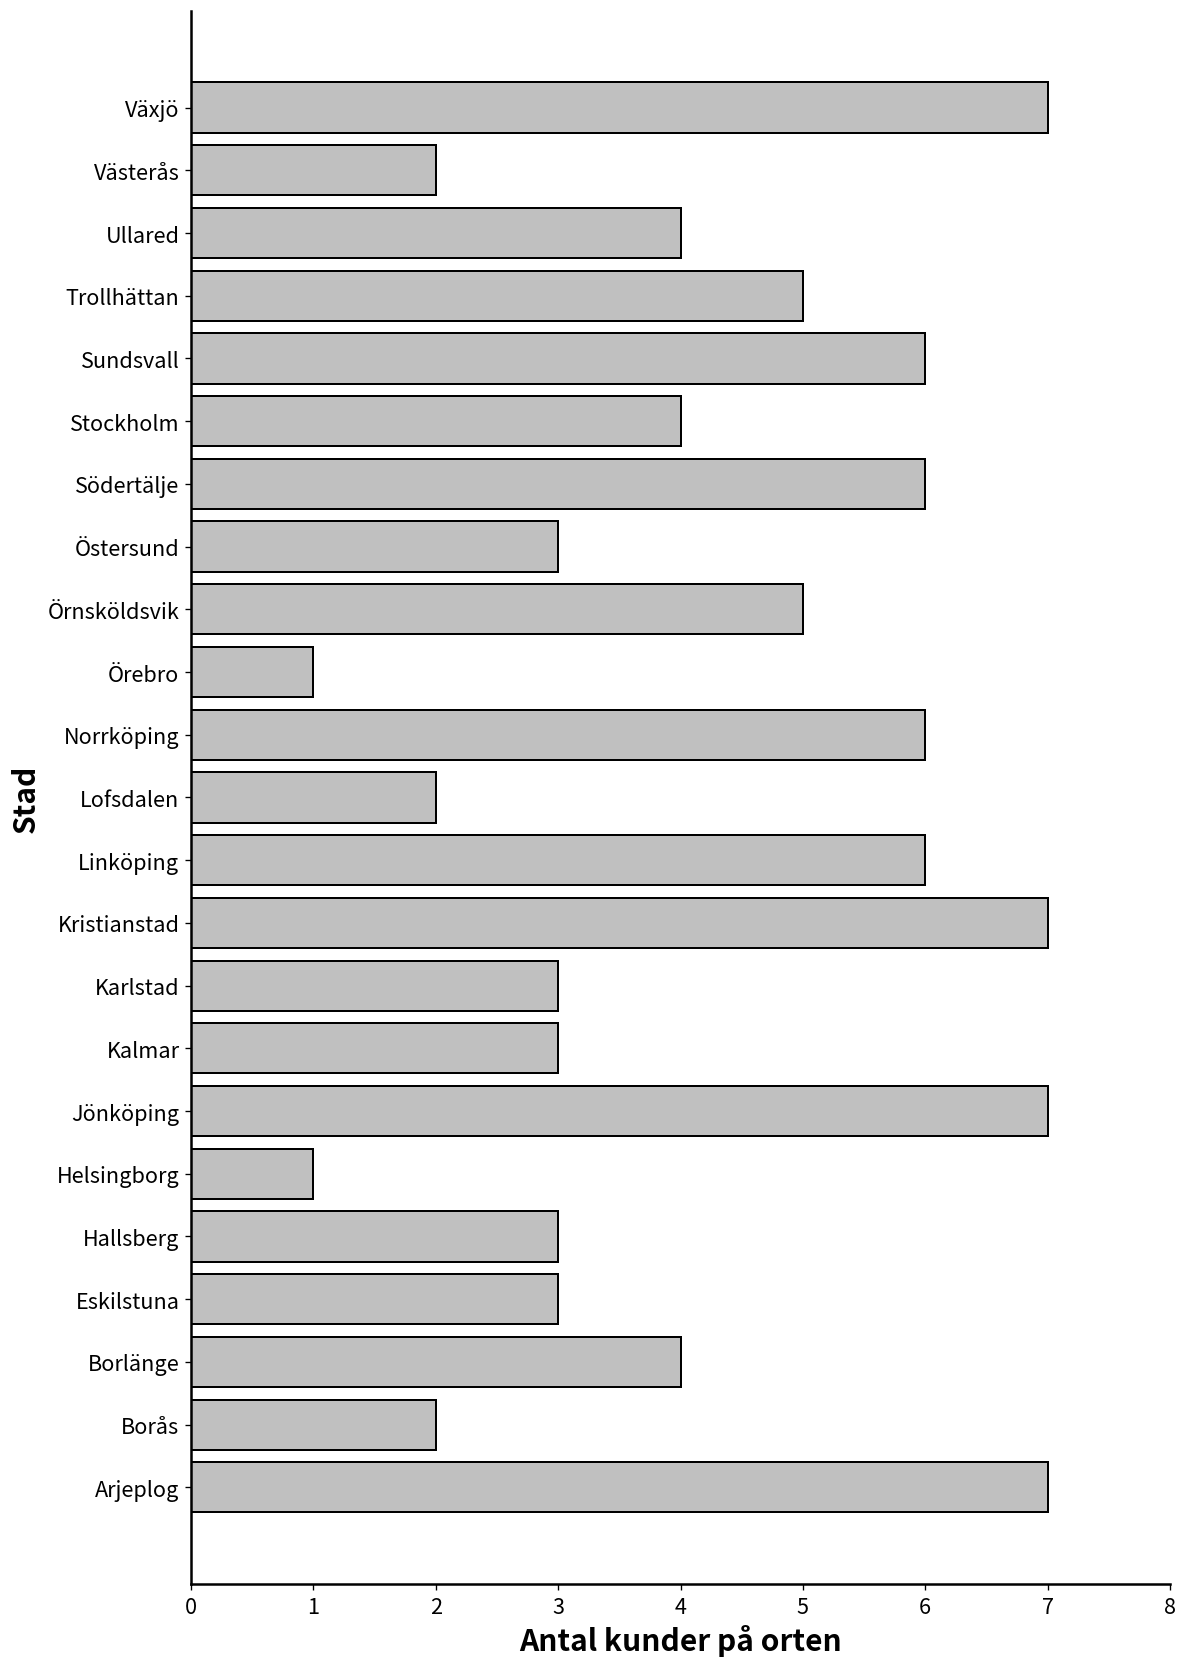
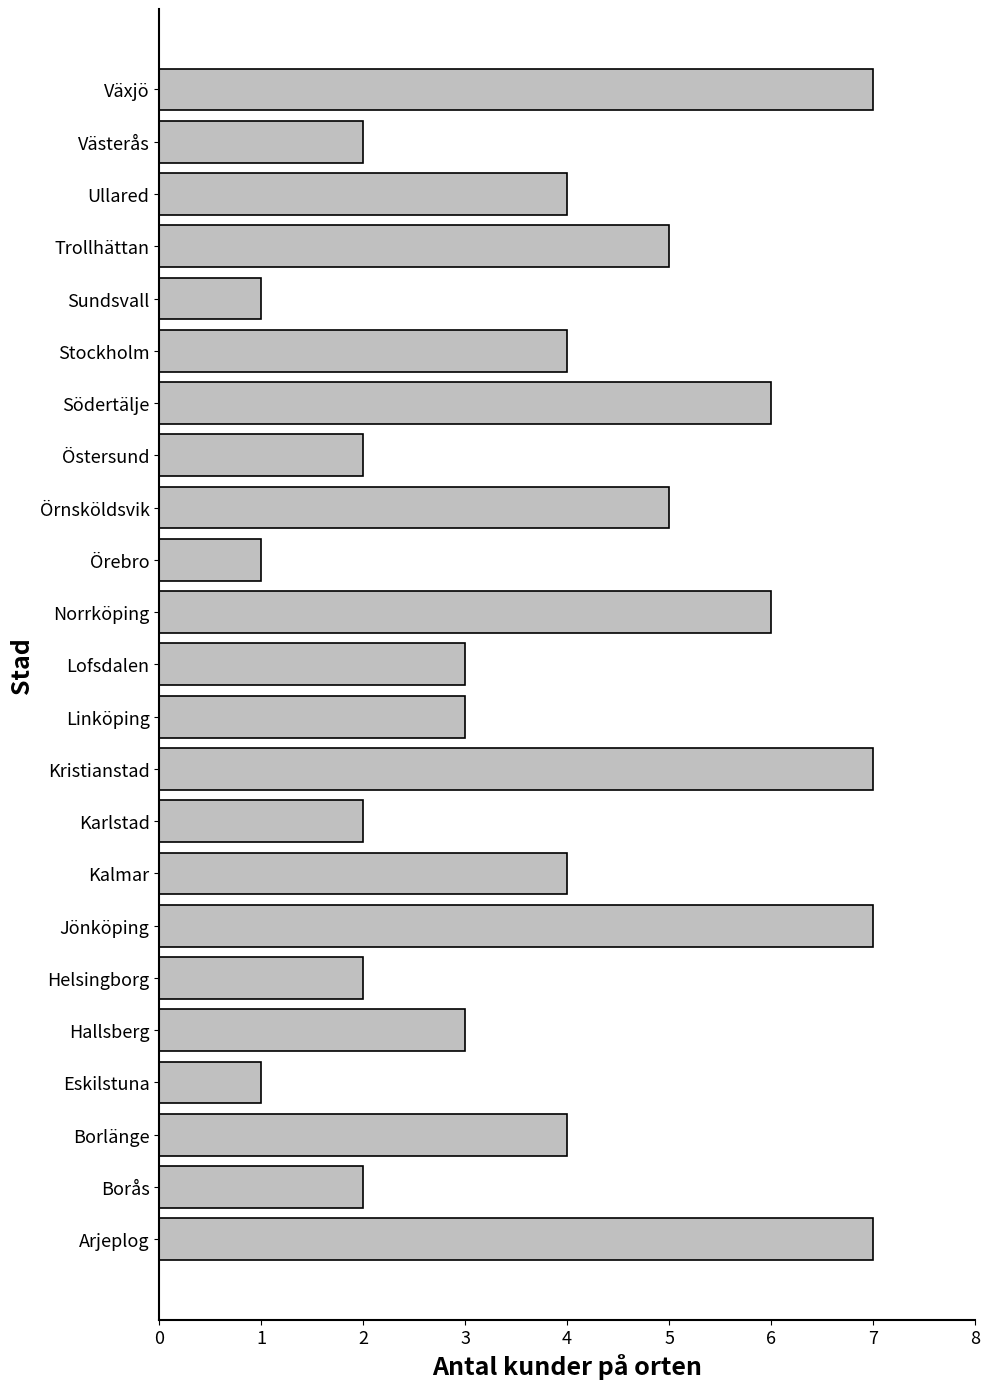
Sundsvall: 6 -> 1
Östersund: 3 -> 2
Lofsdalen: 2 -> 3
Linköping: 6 -> 3
Karlstad: 3 -> 2
Kalmar: 3 -> 4
Helsingborg: 1 -> 2
Eskilstuna: 3 -> 1
